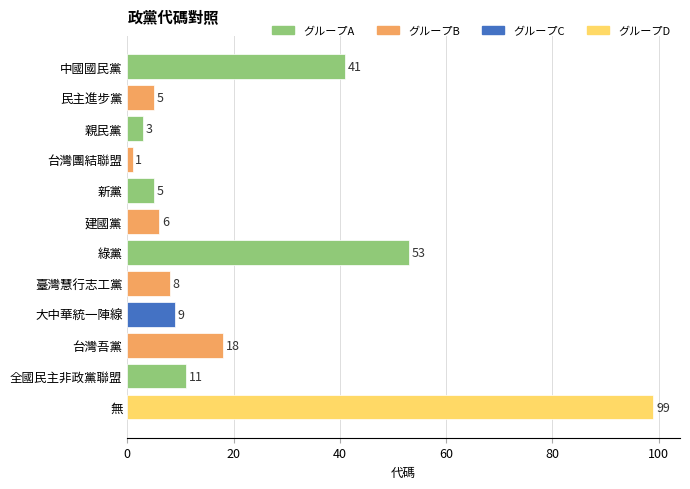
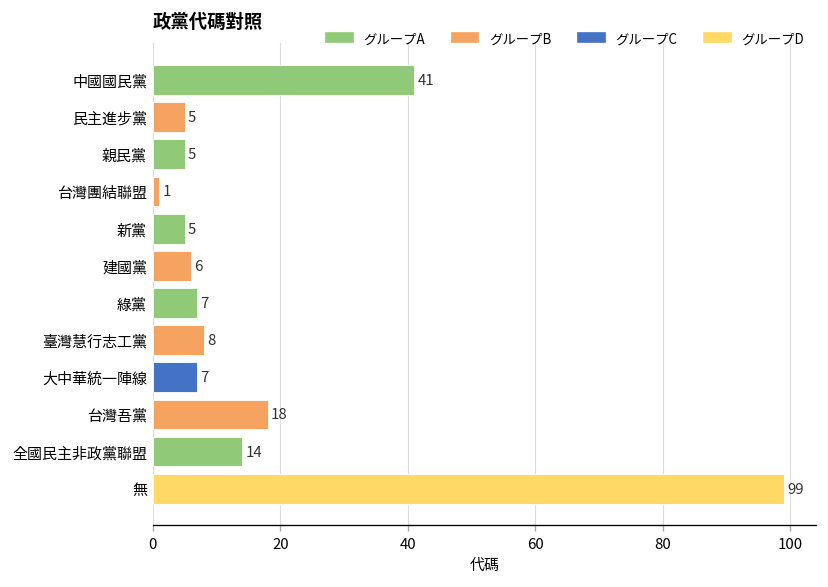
親民黨: 3 -> 5
綠黨: 53 -> 7
大中華統一陣線: 9 -> 7
全國民主非政黨聯盟: 11 -> 14
